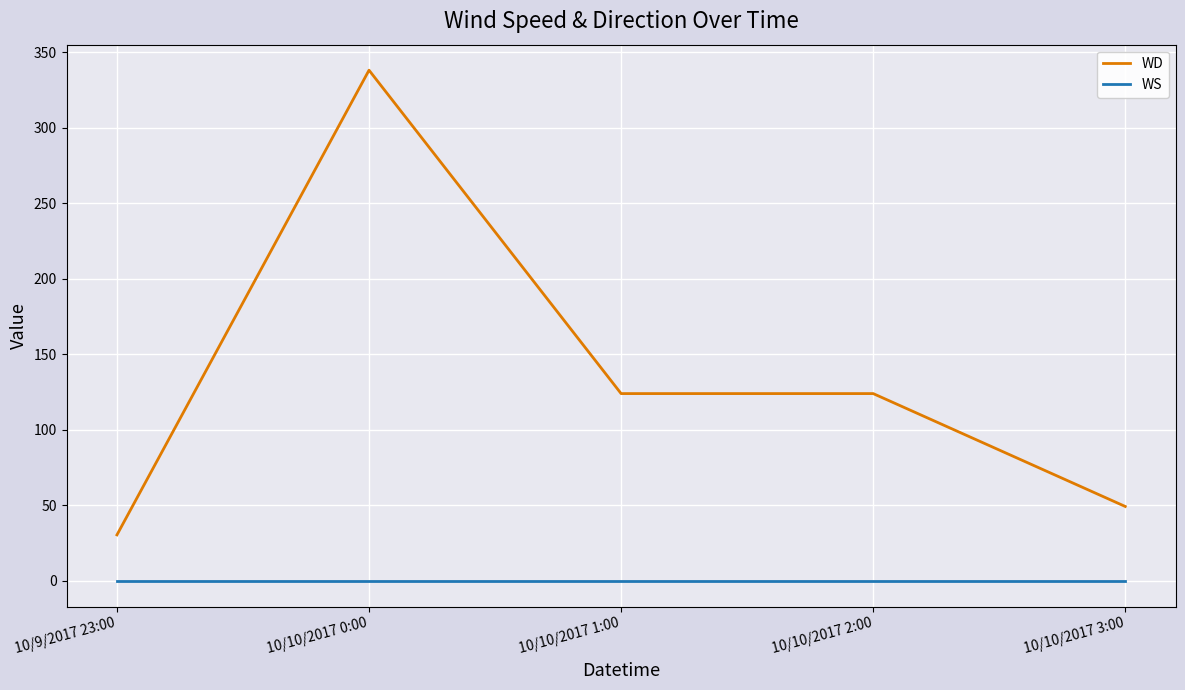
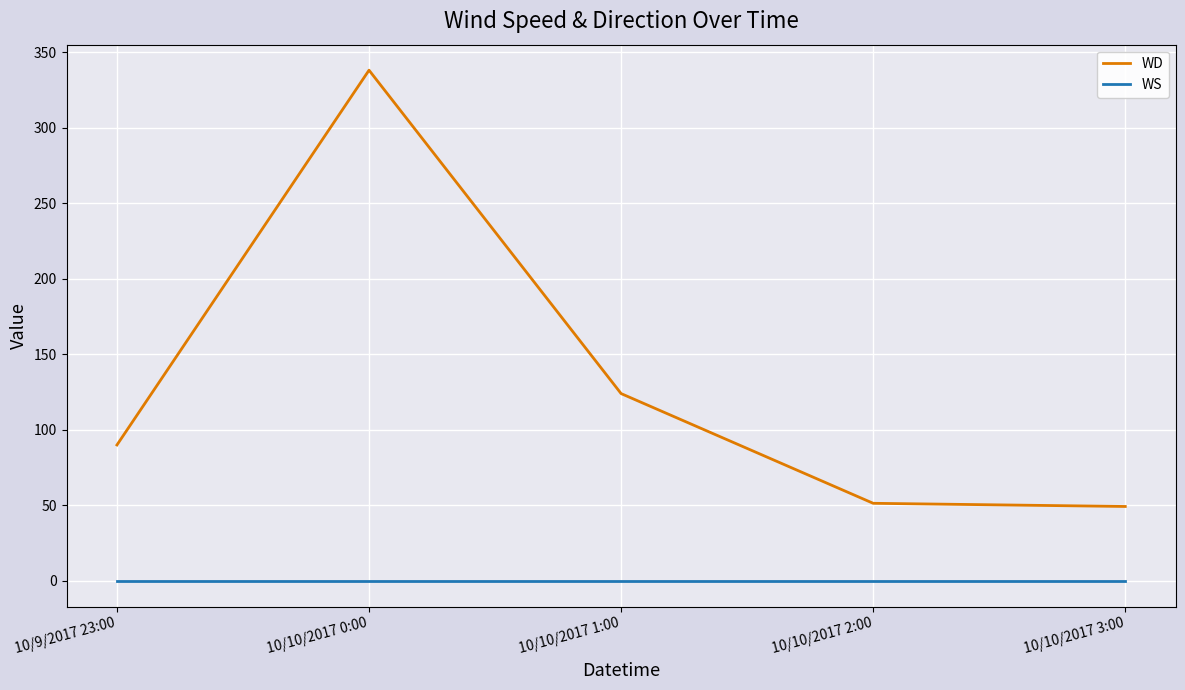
WD, 10/9/2017 23:00: 31 -> 90
WD, 10/10/2017 2:00: 124 -> 51
